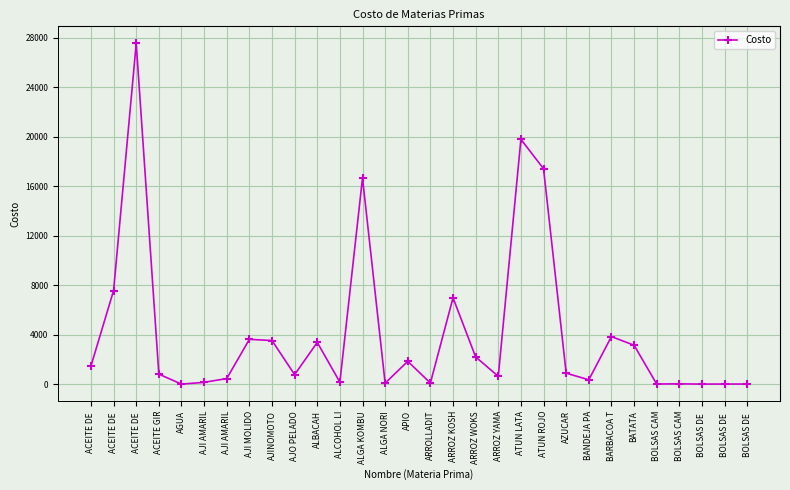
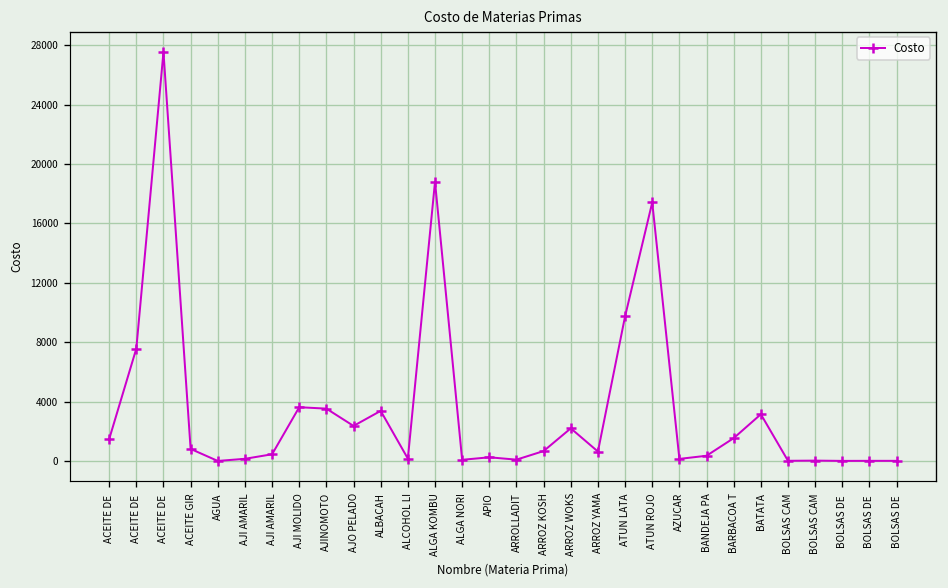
AJO PELADO: 800 -> 2400
ALGA KOMBU: 16700 -> 18800
APIO: 1800 -> 200
ARROZ KOSH: 7000 -> 700
ATUN LATA: 19800 -> 9700
AZUCAR: 900 -> 100
BARBACOA T: 3800 -> 1500
